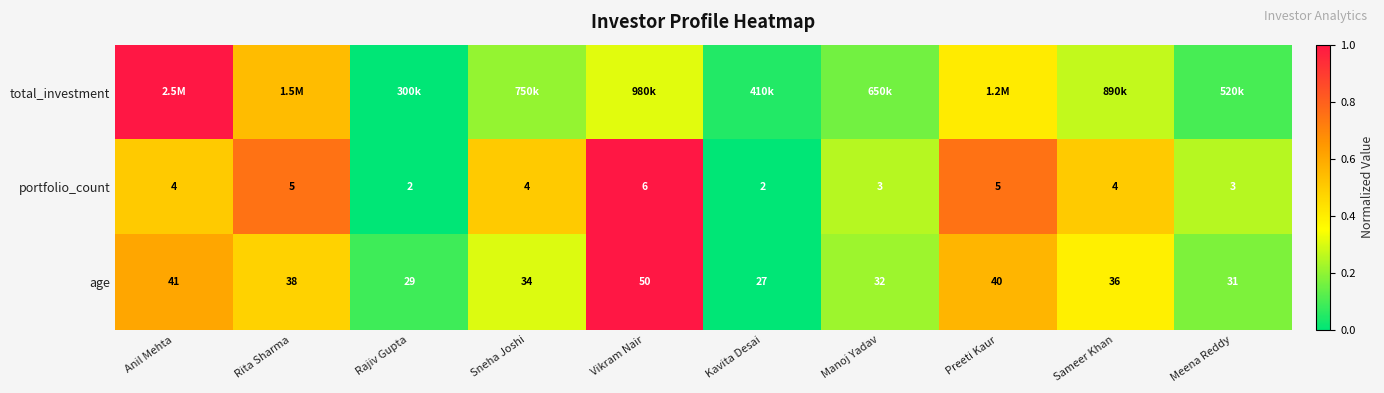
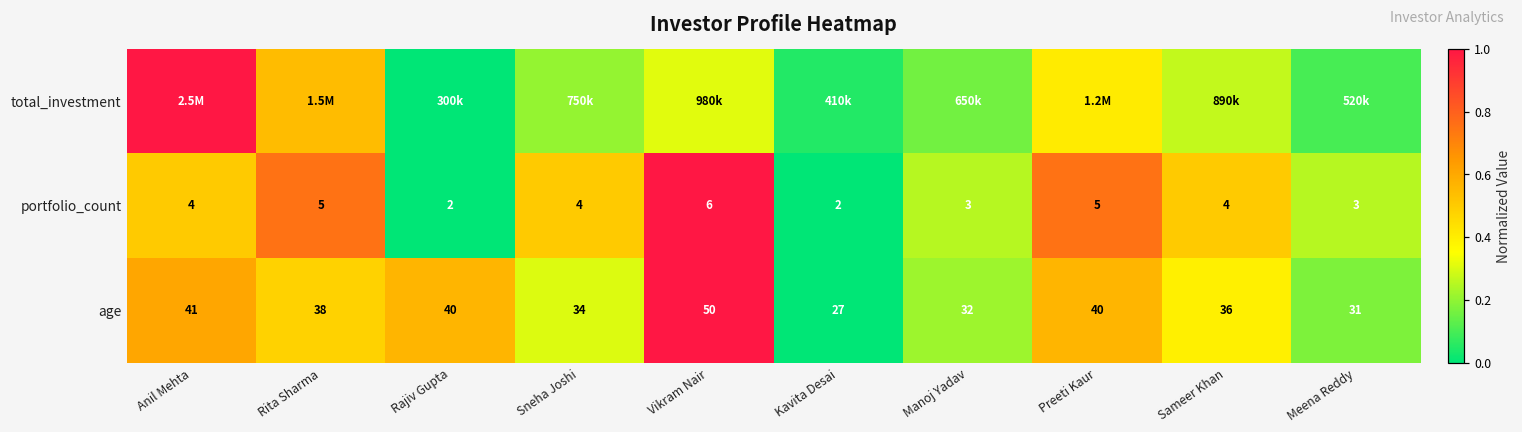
age, Rajiv Gupta: 29 -> 40
